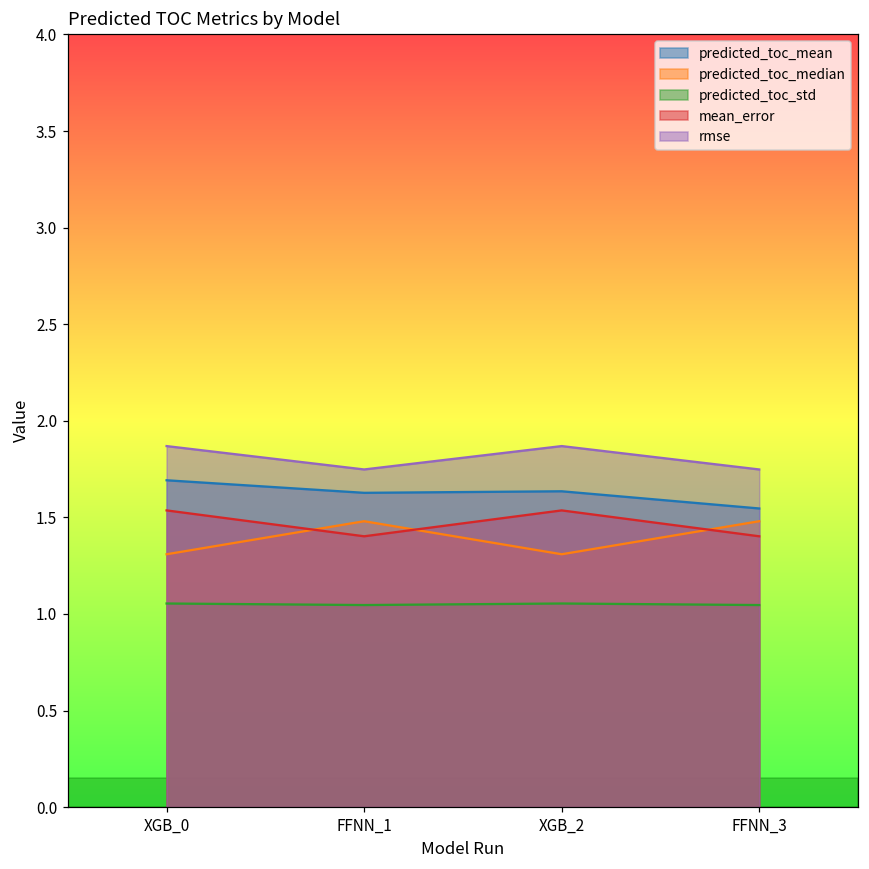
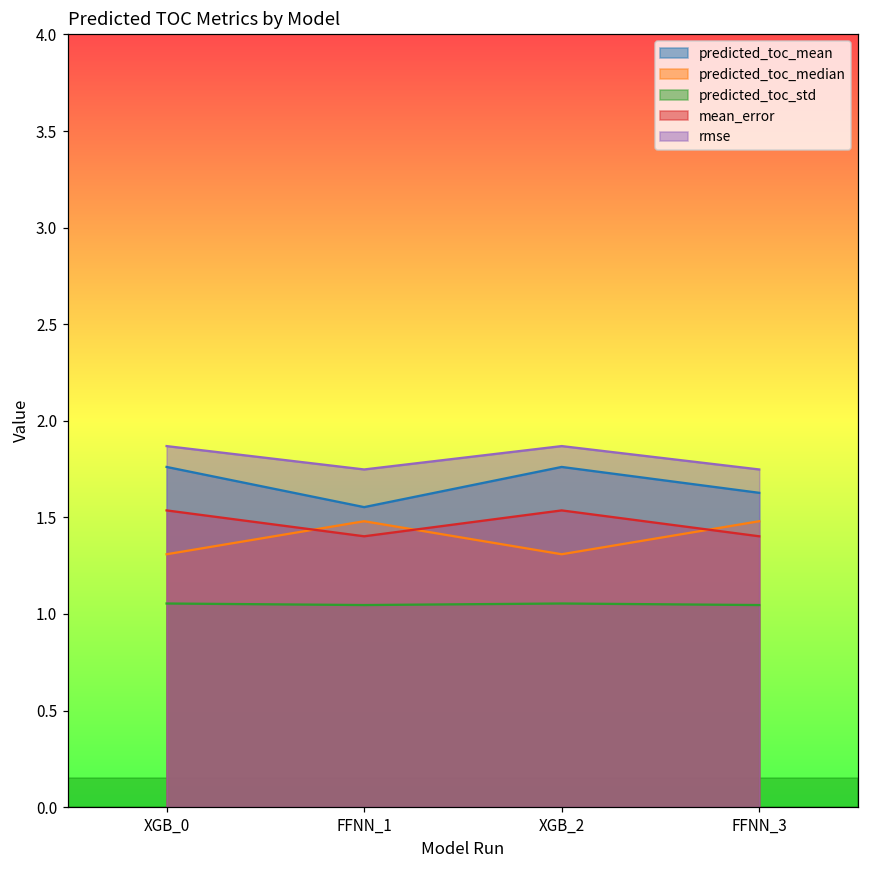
predicted_toc_mean, XGB_0: 1.69 -> 1.76
predicted_toc_mean, FFNN_1: 1.63 -> 1.55
predicted_toc_mean, XGB_2: 1.64 -> 1.76
predicted_toc_mean, FFNN_3: 1.55 -> 1.63
